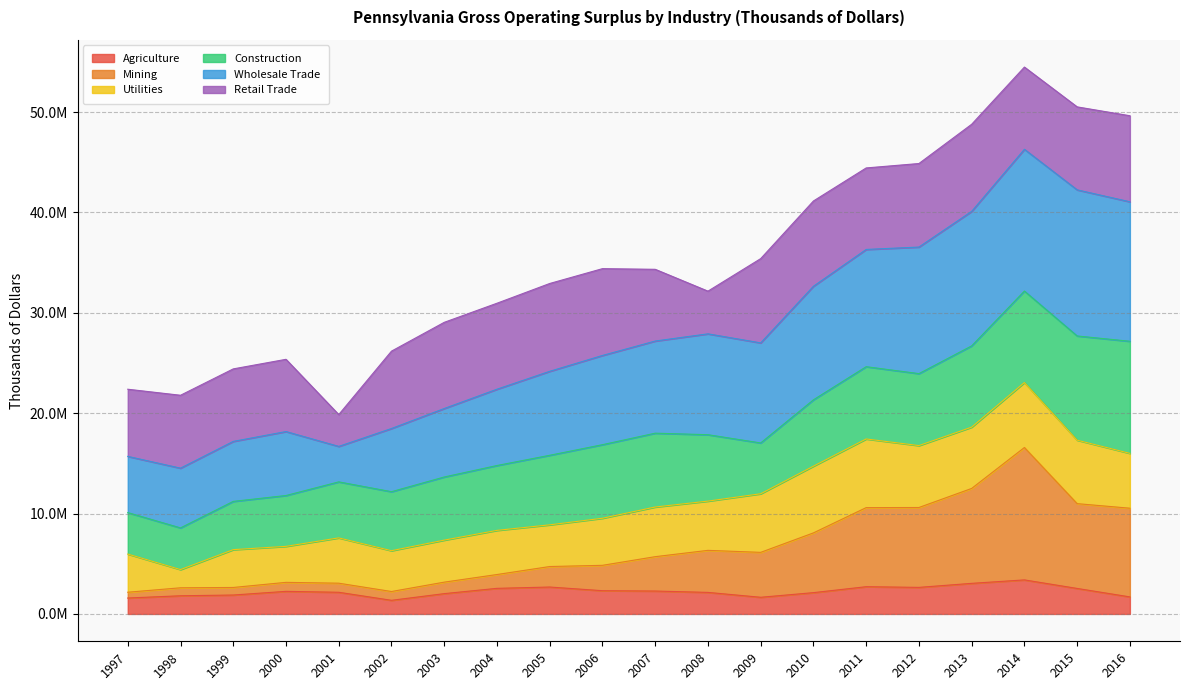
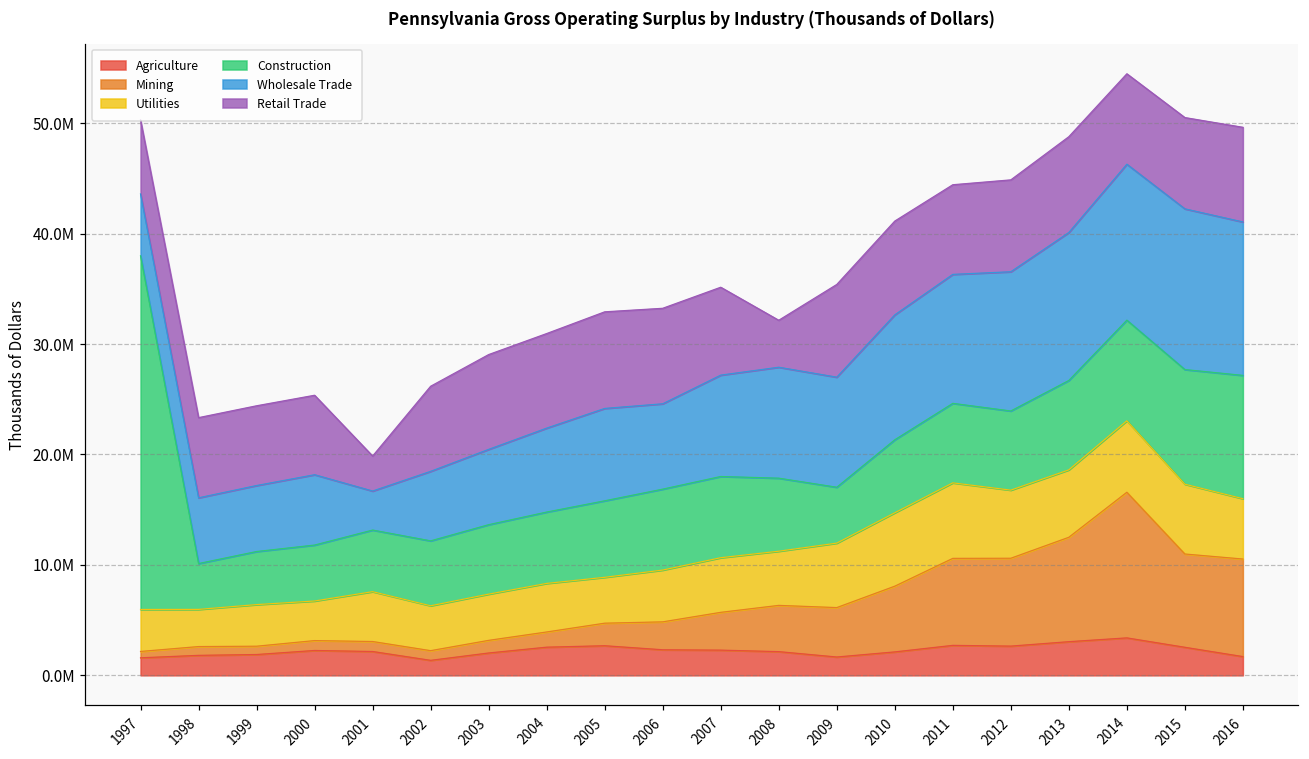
Construction, 1997: 4100000 -> 32000000
Utilities, 1998: 1800000 -> 3400000
Wholesale Trade, 2006: 8900000 -> 7700000
Retail Trade, 2007: 7100000 -> 8000000
